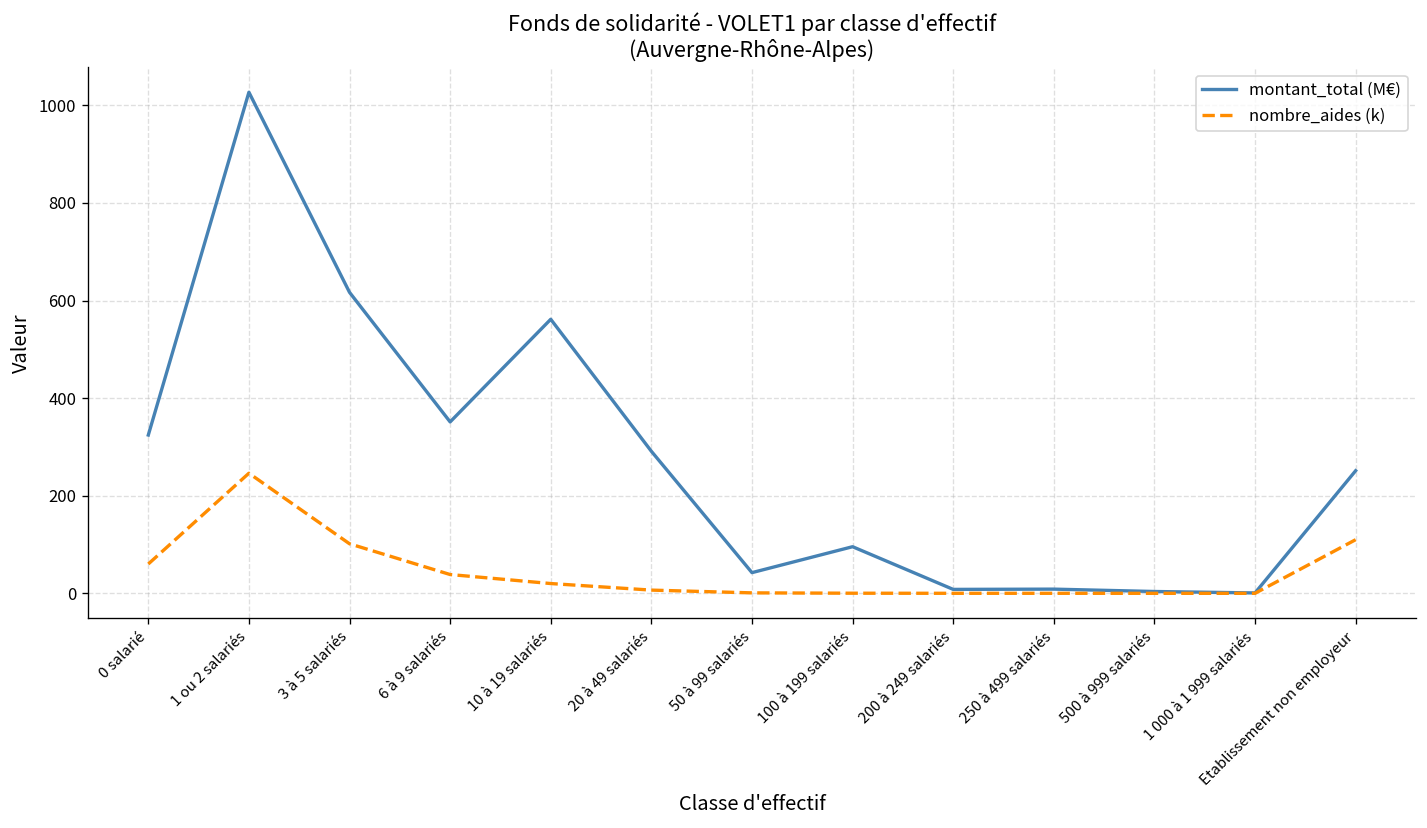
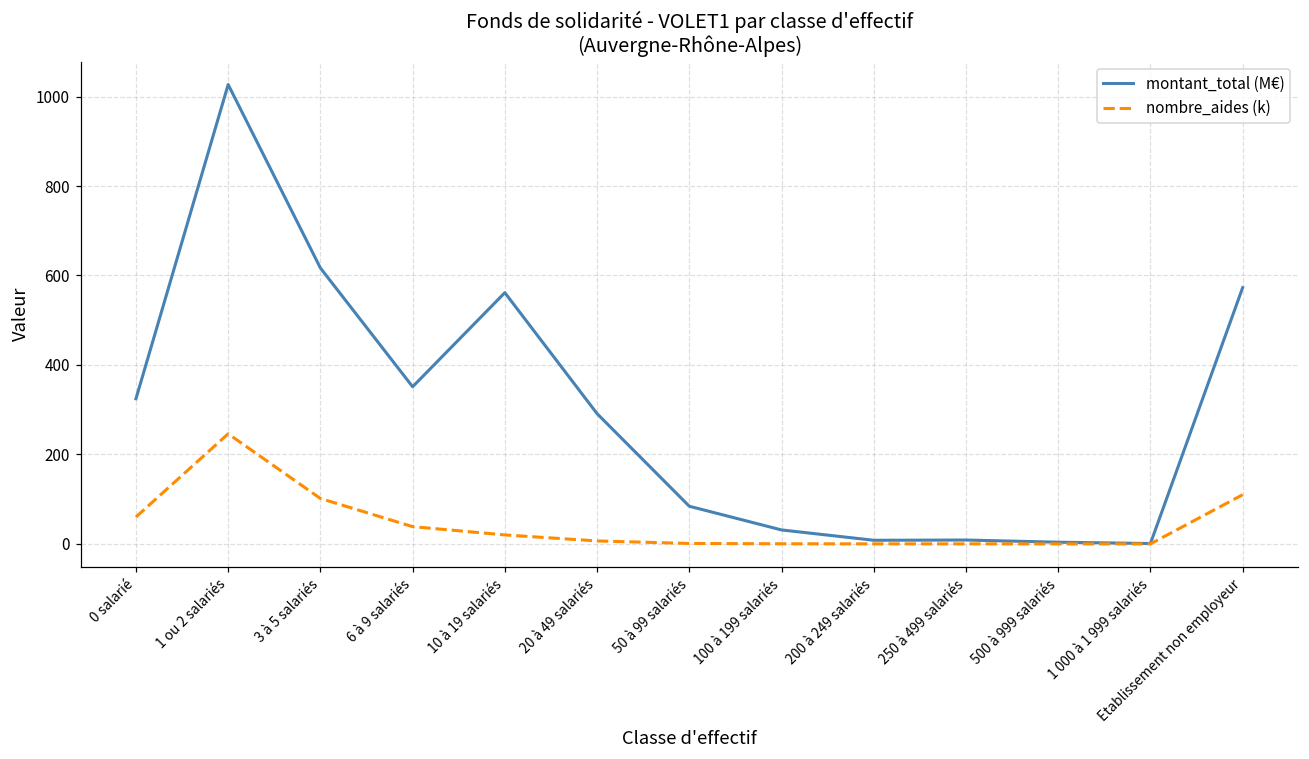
montant_total (M€), 50 à 99 salariés: 40 -> 80
montant_total (M€), 100 à 199 salariés: 100 -> 30
montant_total (M€), Etablissement non employeur: 250 -> 570
